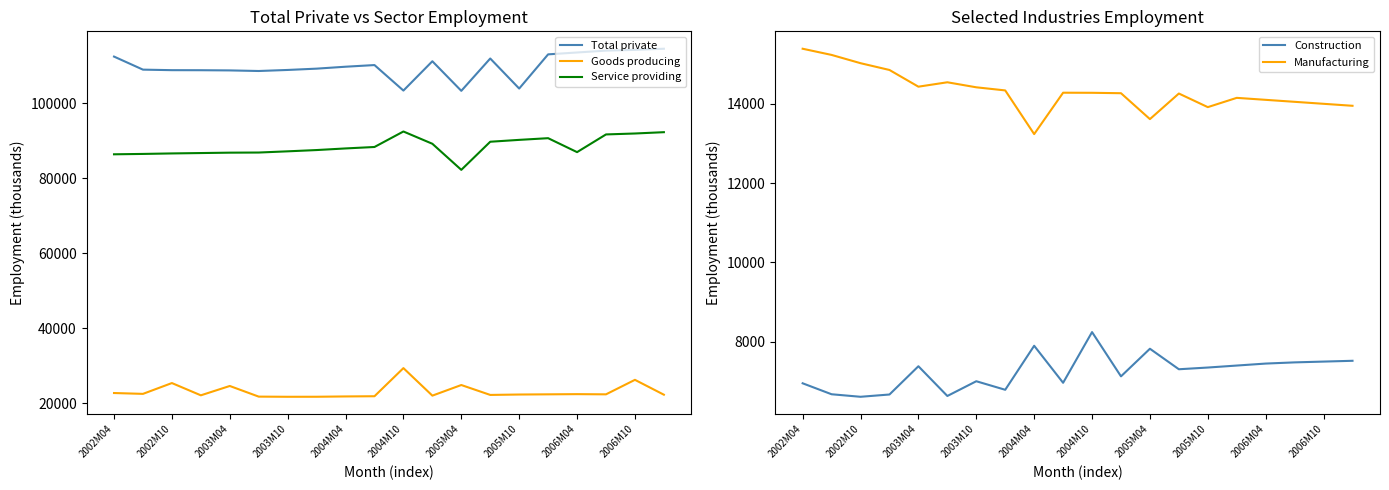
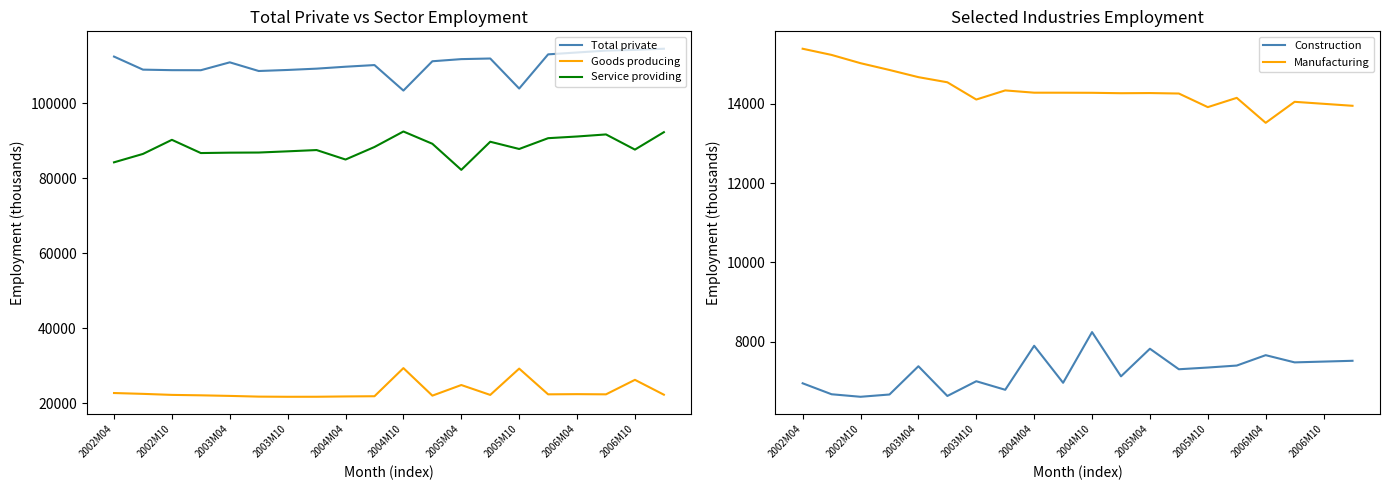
Total Private vs Sector Employment, Service providing, 2002M04: 86000 -> 84000
Total Private vs Sector Employment, Goods producing, 2002M10: 25000 -> 22000
Total Private vs Sector Employment, Service providing, 2002M10: 87000 -> 90000
Total Private vs Sector Employment, Total private, 2003M04: 109000 -> 111000
Total Private vs Sector Employment, Goods producing, 2003M04: 25000 -> 22000
Total Private vs Sector Employment, Service providing, 2004M04: 88000 -> 85000
Total Private vs Sector Employment, Total private, 2005M04: 103000 -> 112000
Total Private vs Sector Employment, Goods producing, 2005M10: 22000 -> 29000
Total Private vs Sector Employment, Service providing, 2005M10: 90000 -> 88000
Total Private vs Sector Employment, Service providing, 2006M04: 87000 -> 91000
Total Private vs Sector Employment, Service providing, 2006M10: 92000 -> 88000
Selected Industries Employment, Manufacturing, 2003M04: 14400 -> 14700
Selected Industries Employment, Manufacturing, 2003M10: 14400 -> 14100
Selected Industries Employment, Manufacturing, 2004M04: 13200 -> 14300
Selected Industries Employment, Manufacturing, 2005M04: 13600 -> 14300
Selected Industries Employment, Construction, 2006M04: 7500 -> 7700
Selected Industries Employment, Manufacturing, 2006M04: 14100 -> 13500
